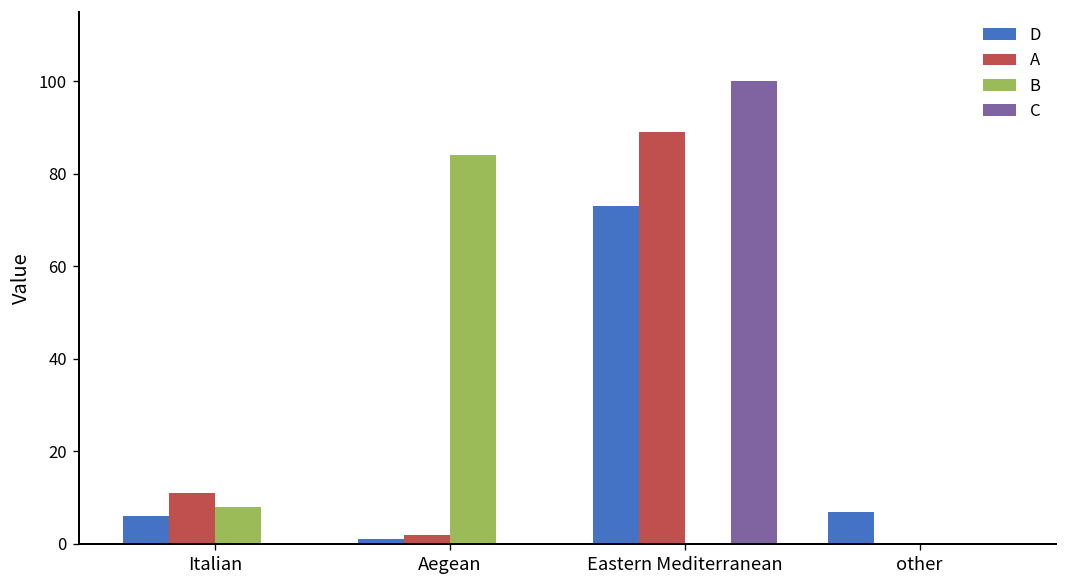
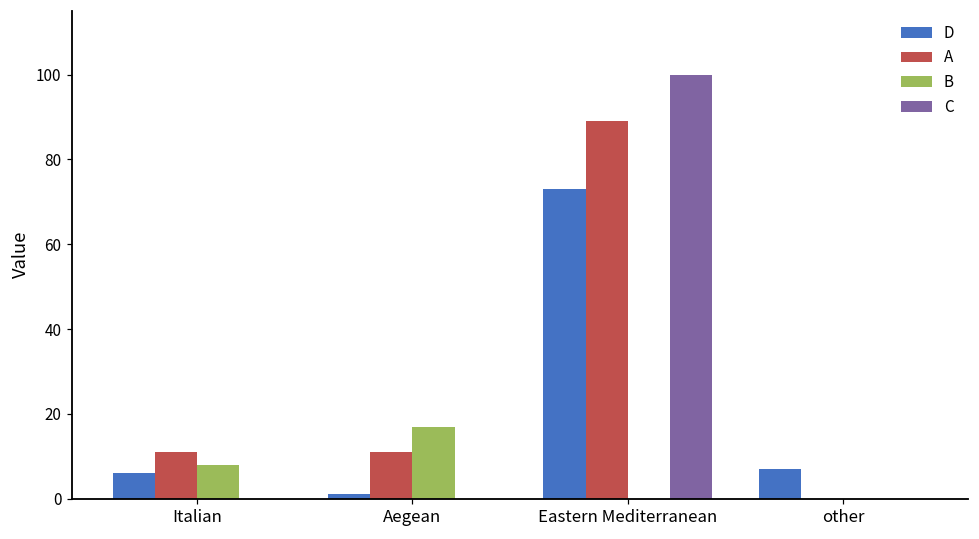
A, Aegean: 2 -> 11
B, Aegean: 84 -> 17
